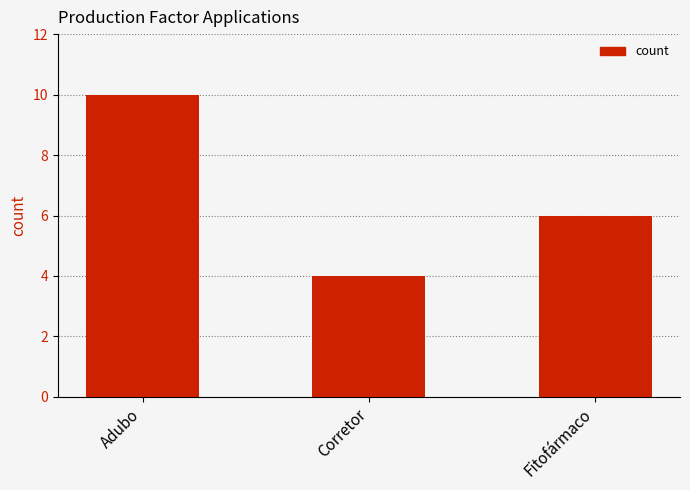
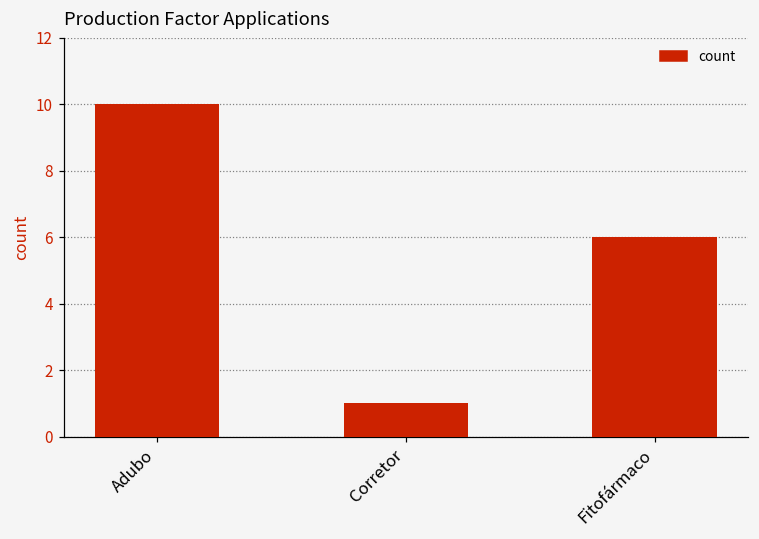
Corretor: 4 -> 1
